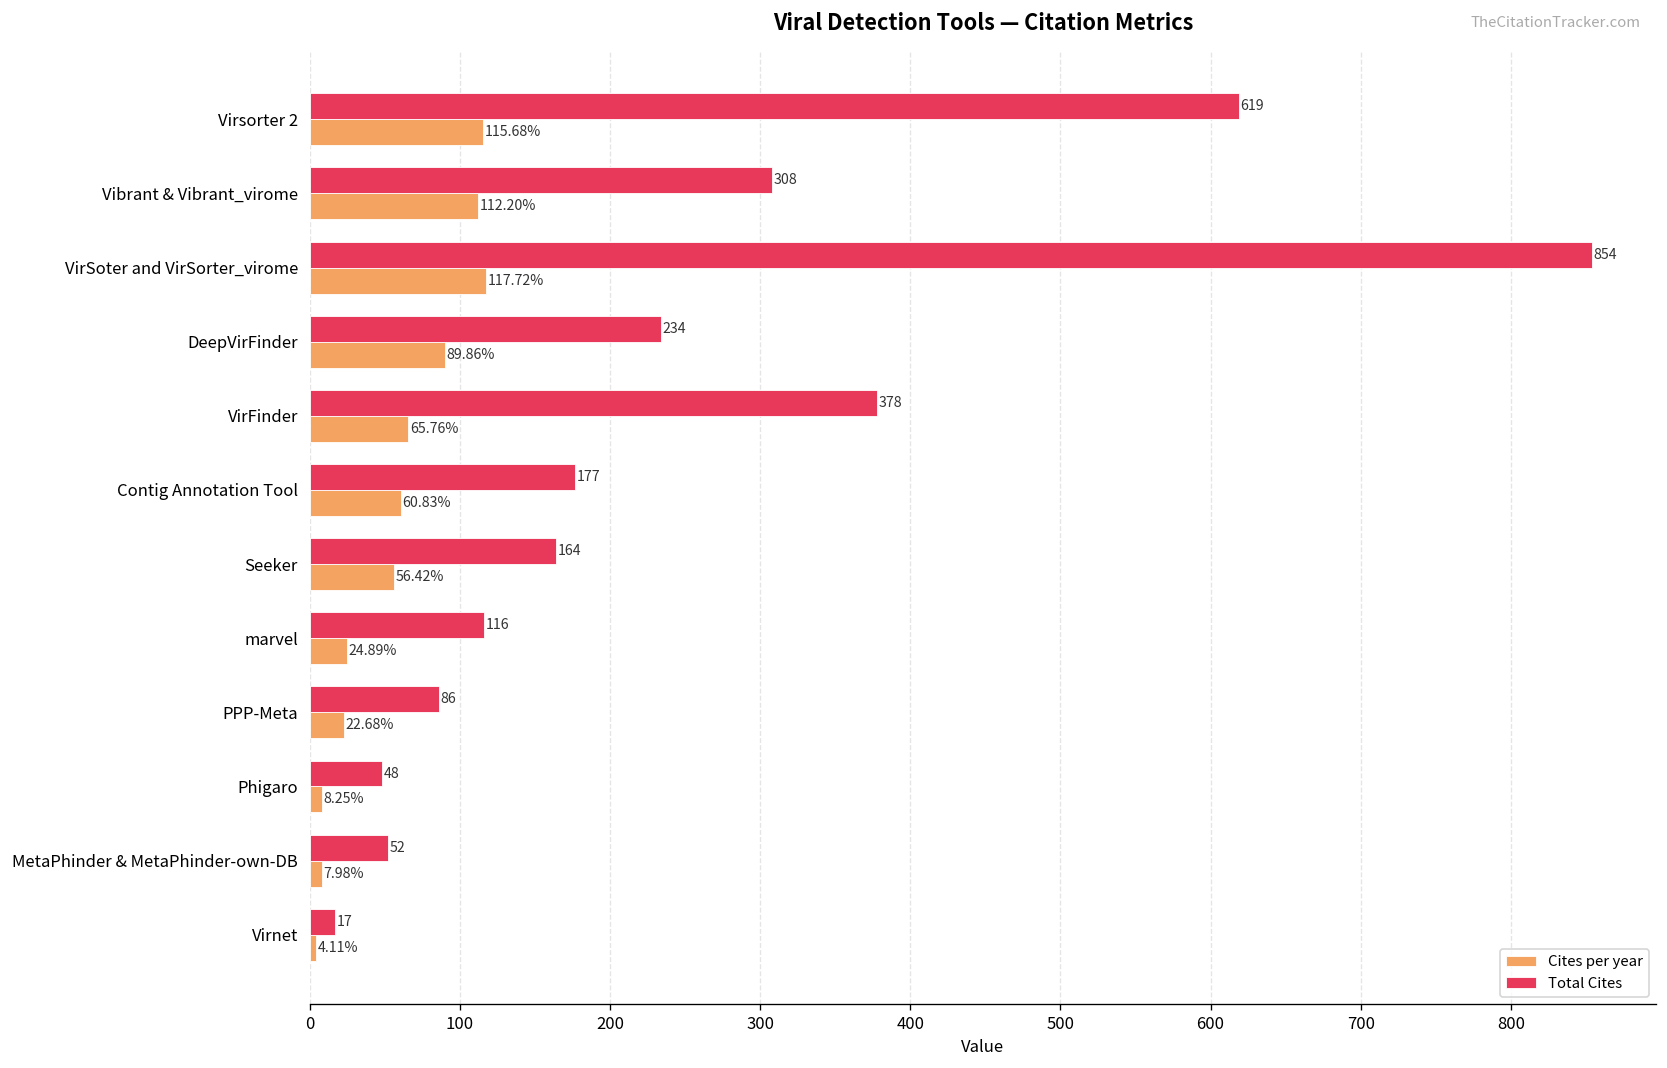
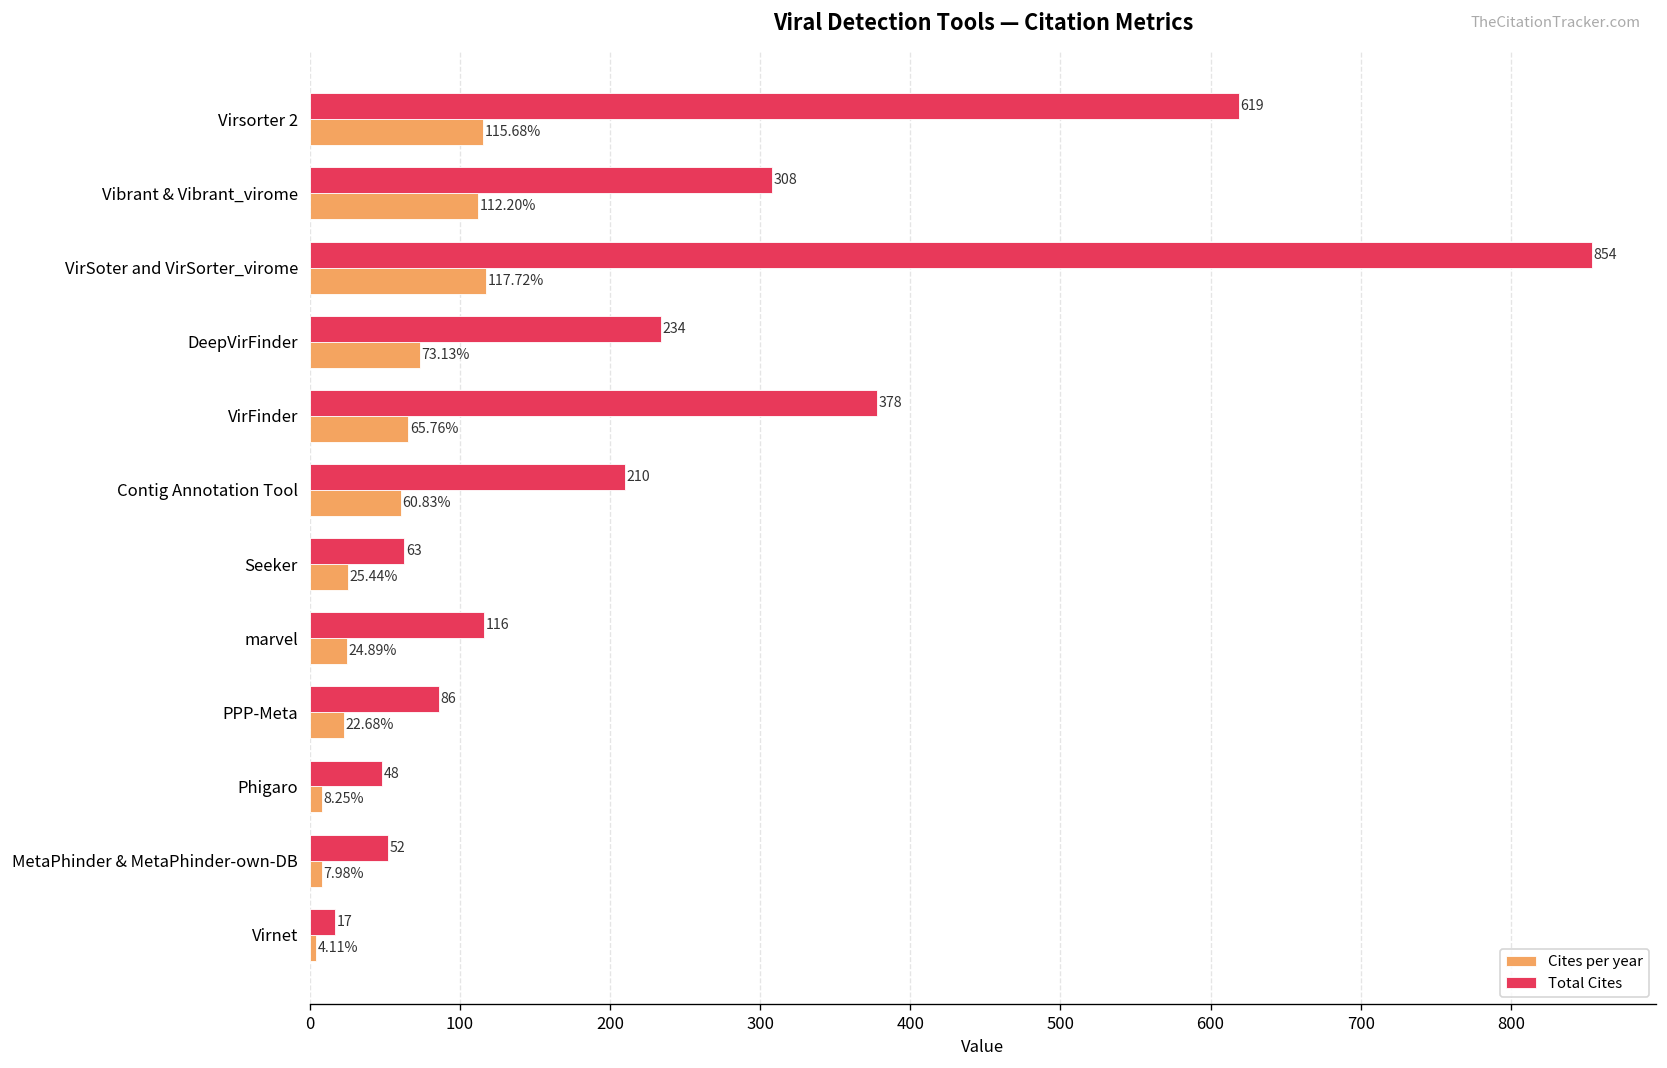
Cites per year, DeepVirFinder: 89.86% -> 73.13%
Total Cites, Contig Annotation Tool: 177 -> 210
Total Cites, Seeker: 164 -> 63
Cites per year, Seeker: 56.42% -> 25.44%
